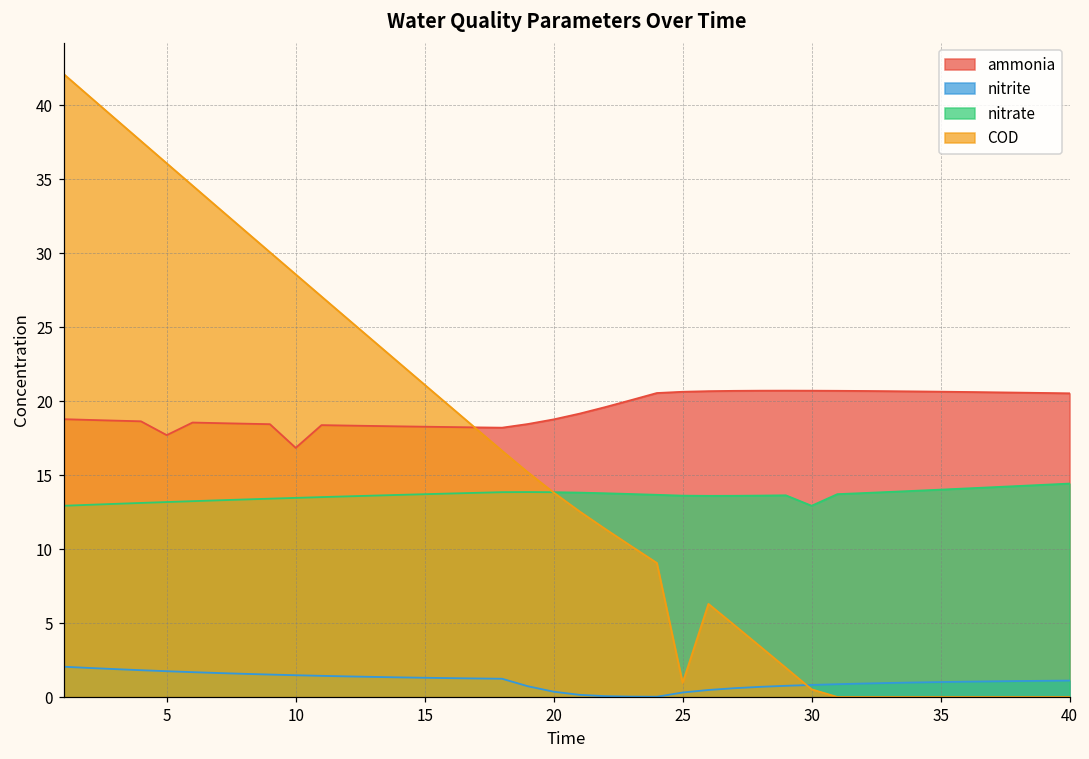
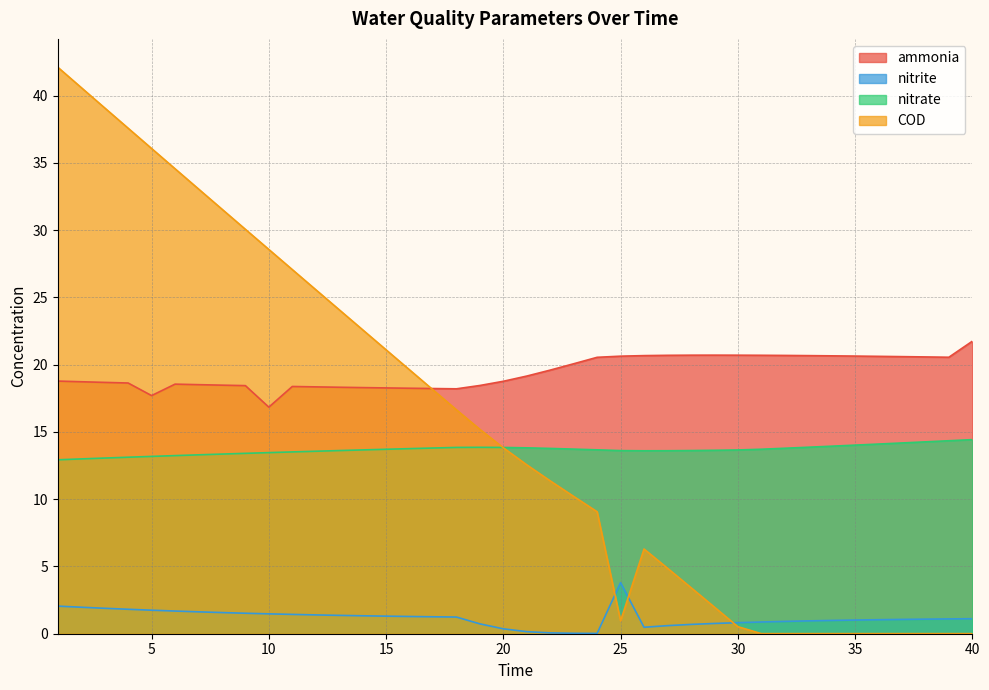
nitrite, 25: 0.3 -> 3.8
nitrate, 30: 12.9 -> 13.7
ammonia, 40: 20.5 -> 21.7
